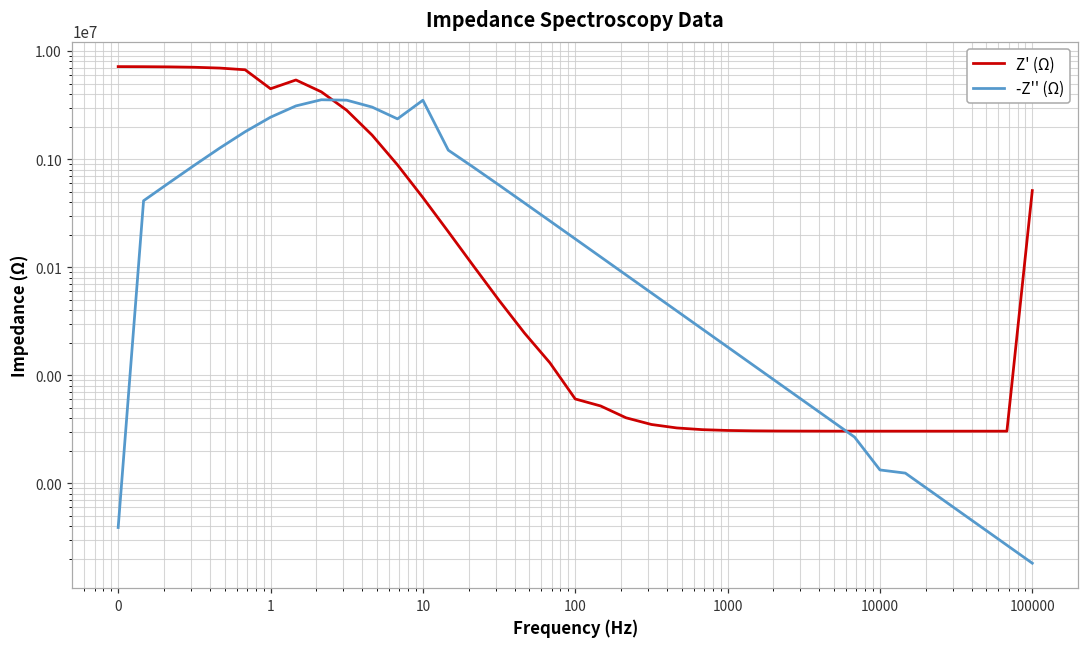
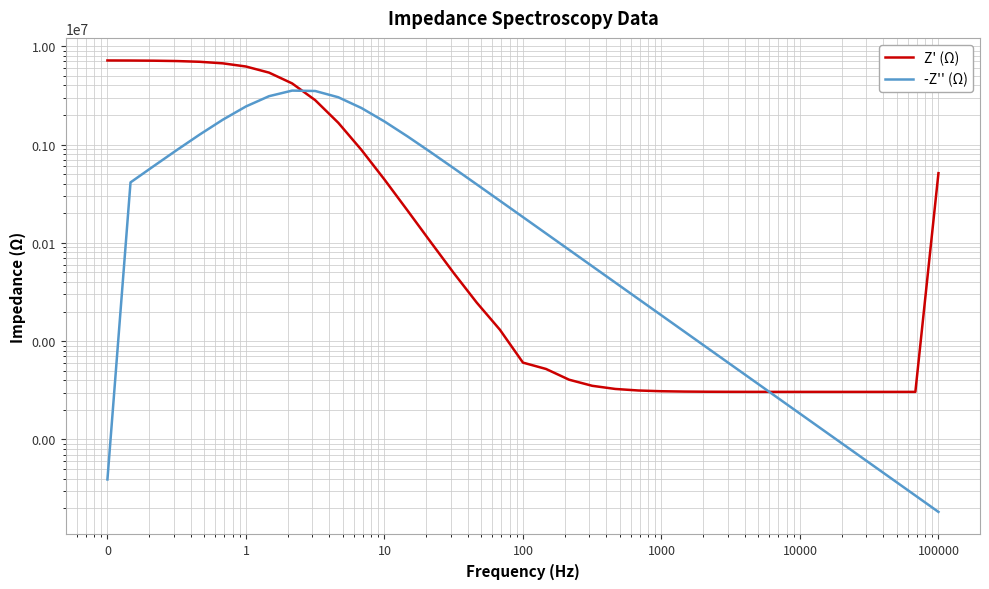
Z' (Ω), 1: 4000000 -> 6000000
-Z'' (Ω), 10: 3500000 -> 1700000
-Z'' (Ω), 10000: 1300 -> 1800
